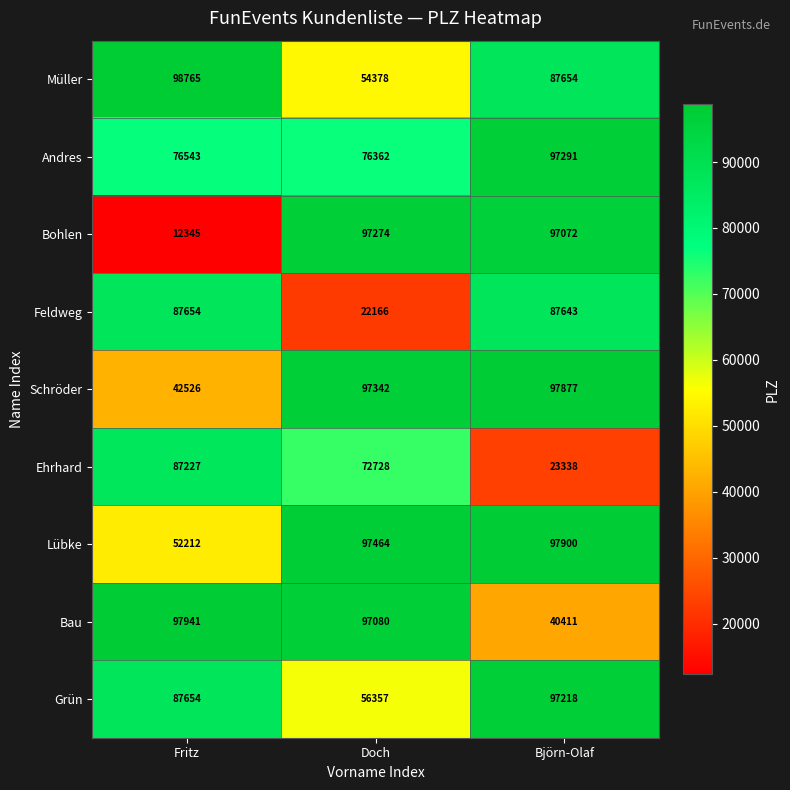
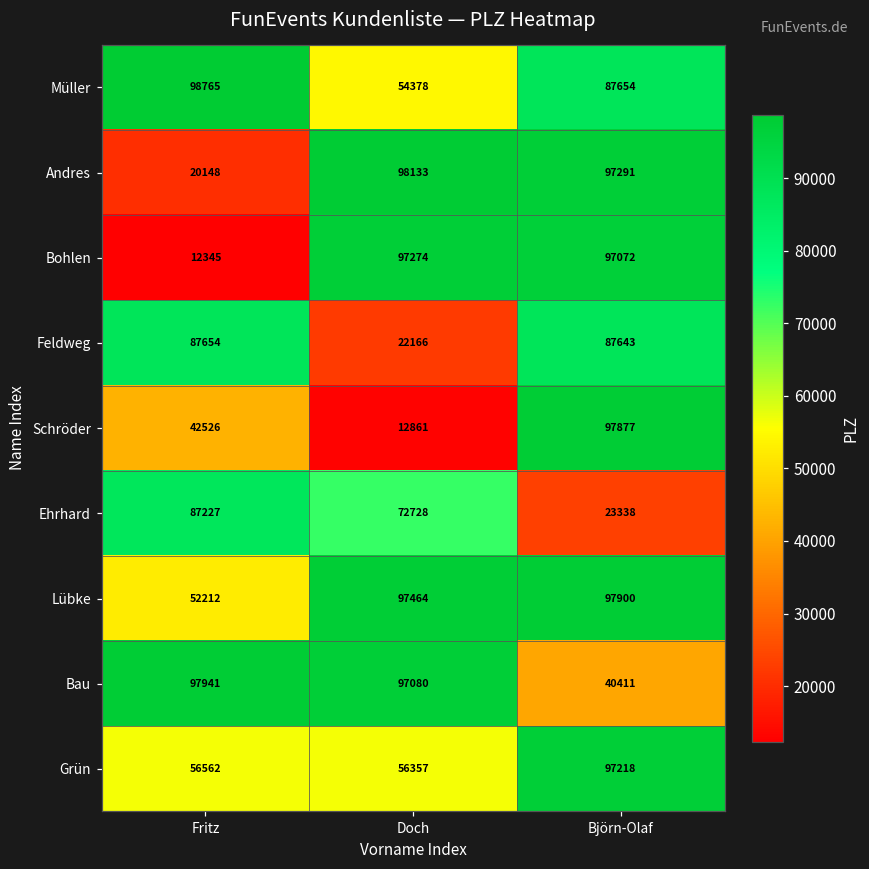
Andres, Fritz: 76543 -> 20148
Andres, Doch: 76362 -> 98133
Schröder, Doch: 97342 -> 12861
Grün, Fritz: 87654 -> 56562
